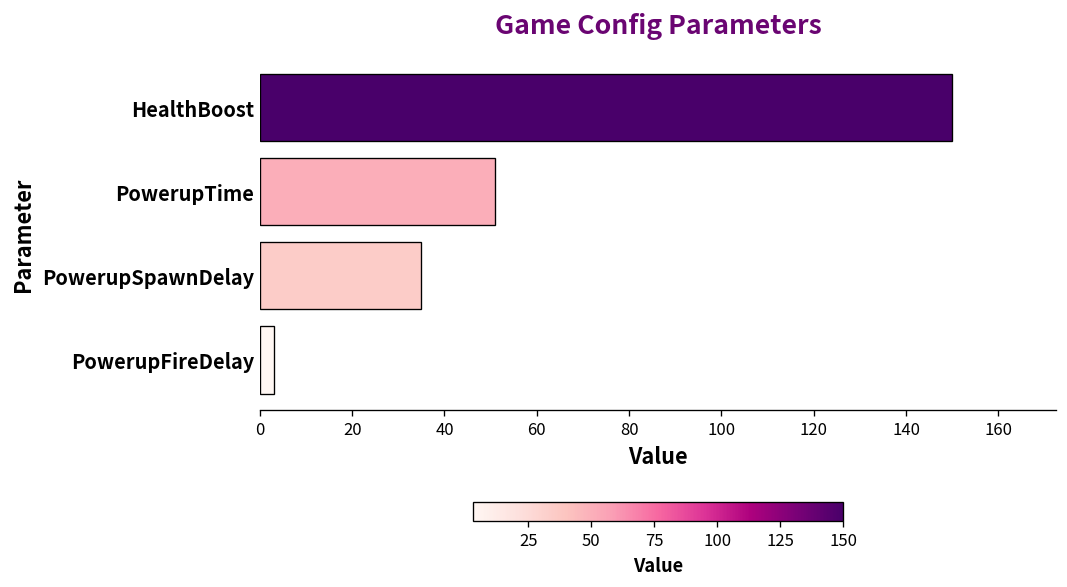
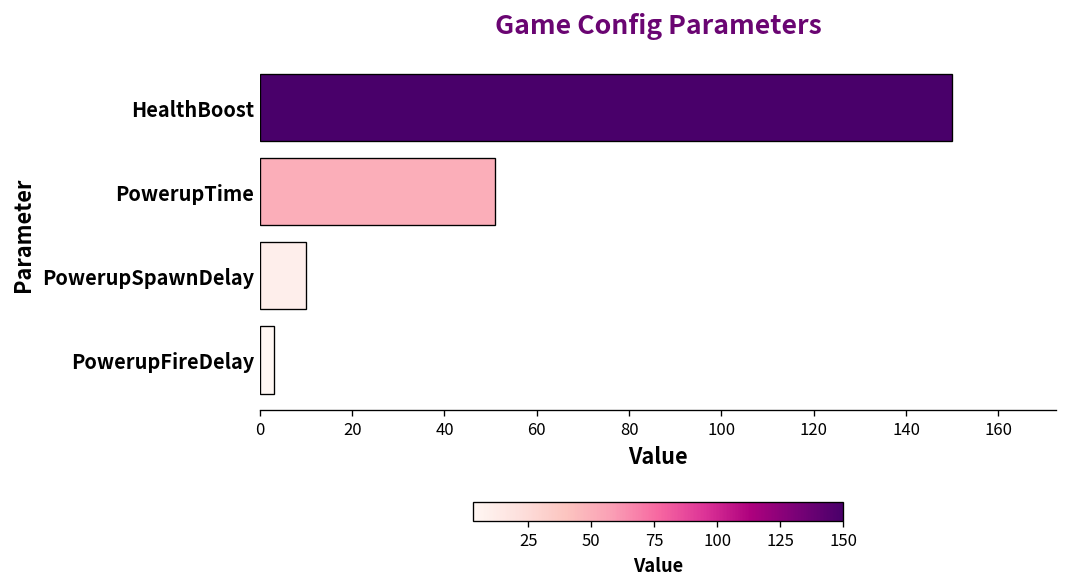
PowerupSpawnDelay: 35 -> 10
